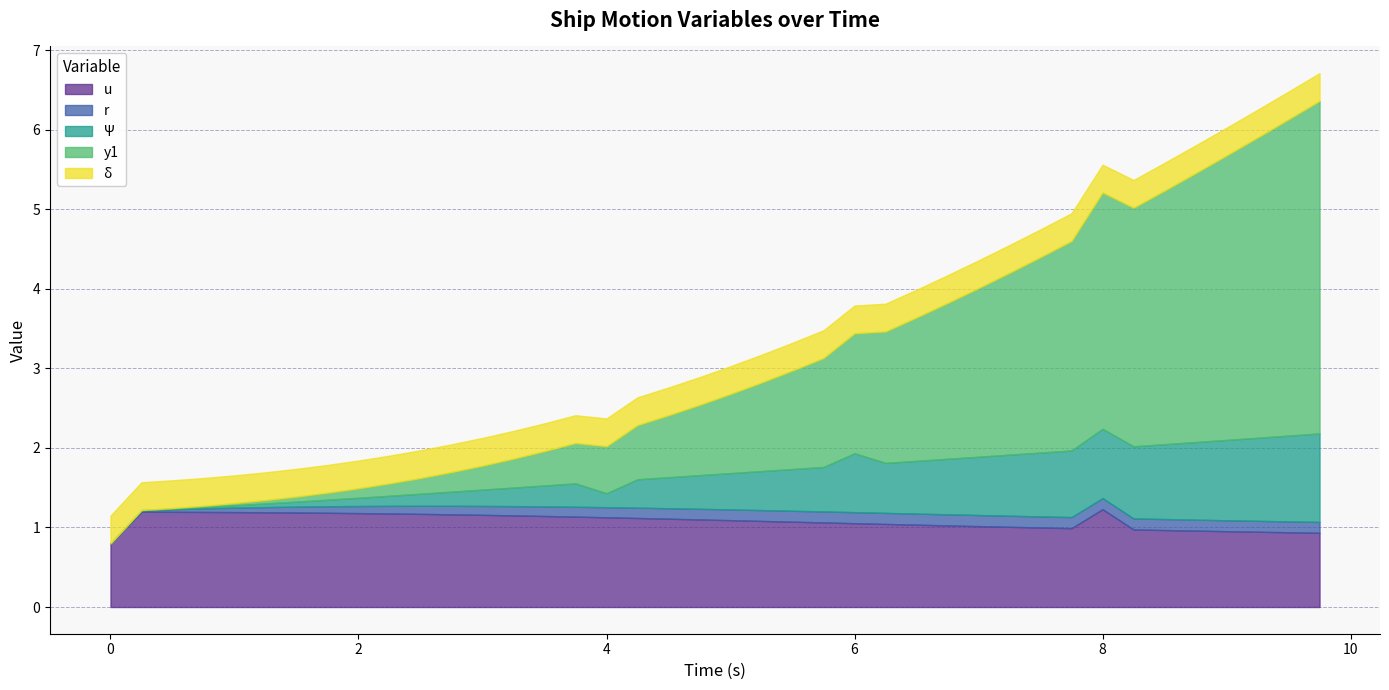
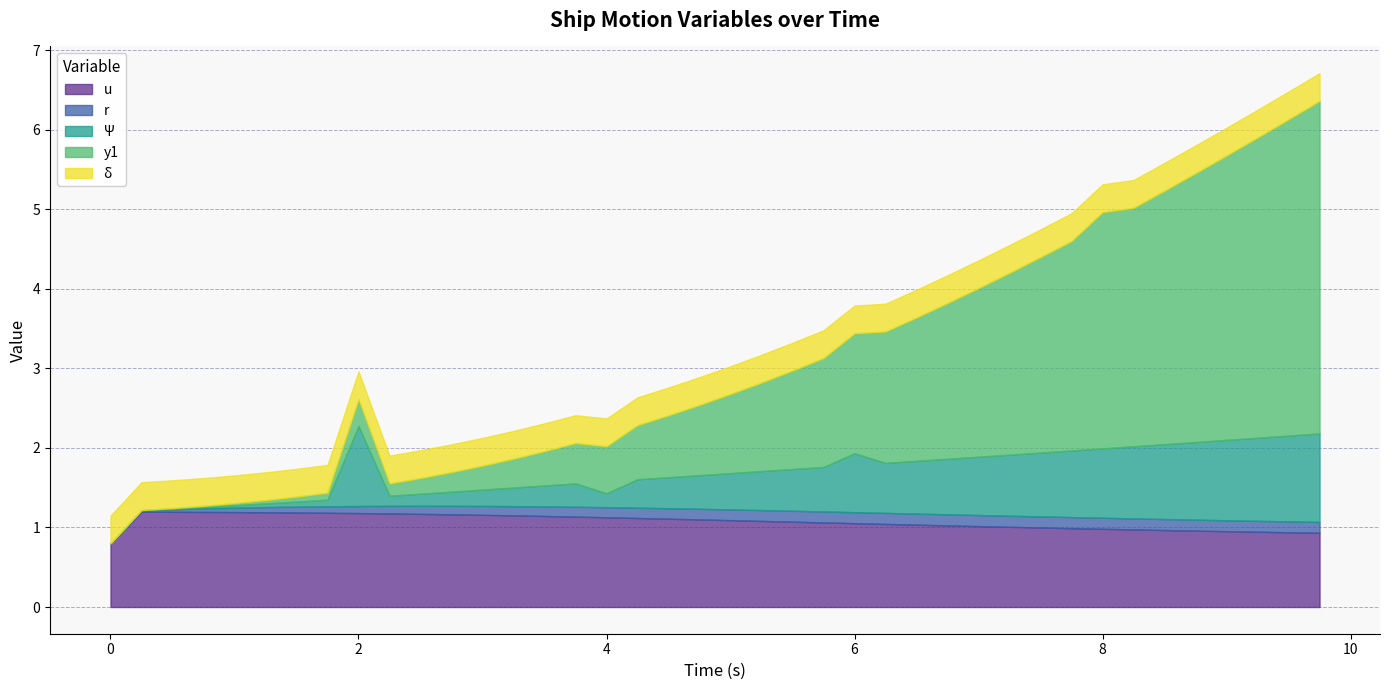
Ψ, 2: 0.1 -> 1.0
y1, 2: 0.1 -> 0.3
u, 8: 1.2 -> 1.0
